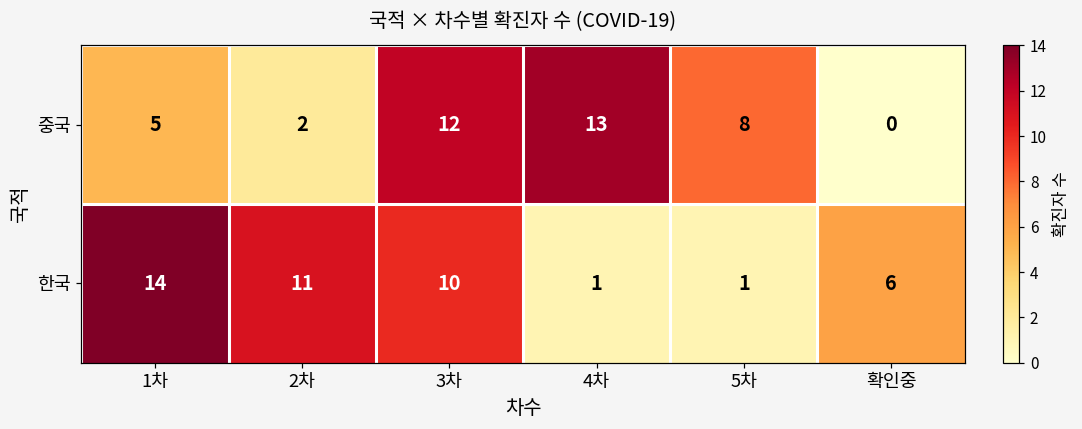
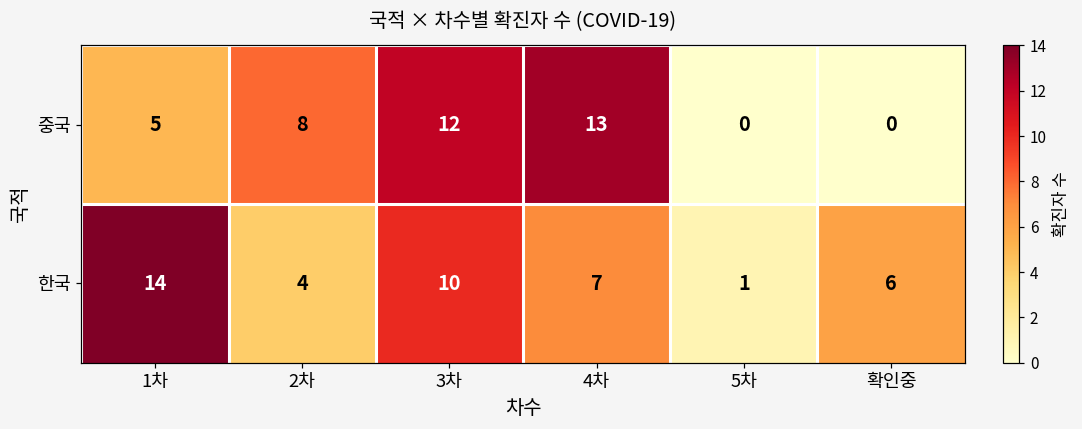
중국, 2차: 2 -> 8
중국, 5차: 8 -> 0
한국, 2차: 11 -> 4
한국, 4차: 1 -> 7
